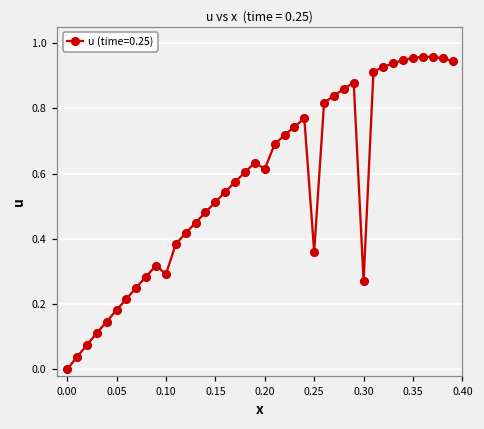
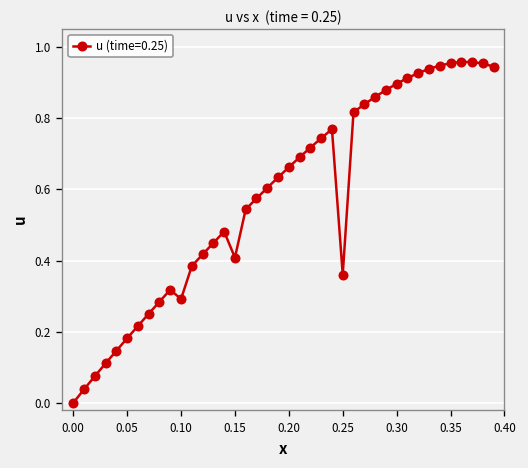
0.15: 0.51 -> 0.41
0.20: 0.61 -> 0.66
0.30: 0.27 -> 0.90
